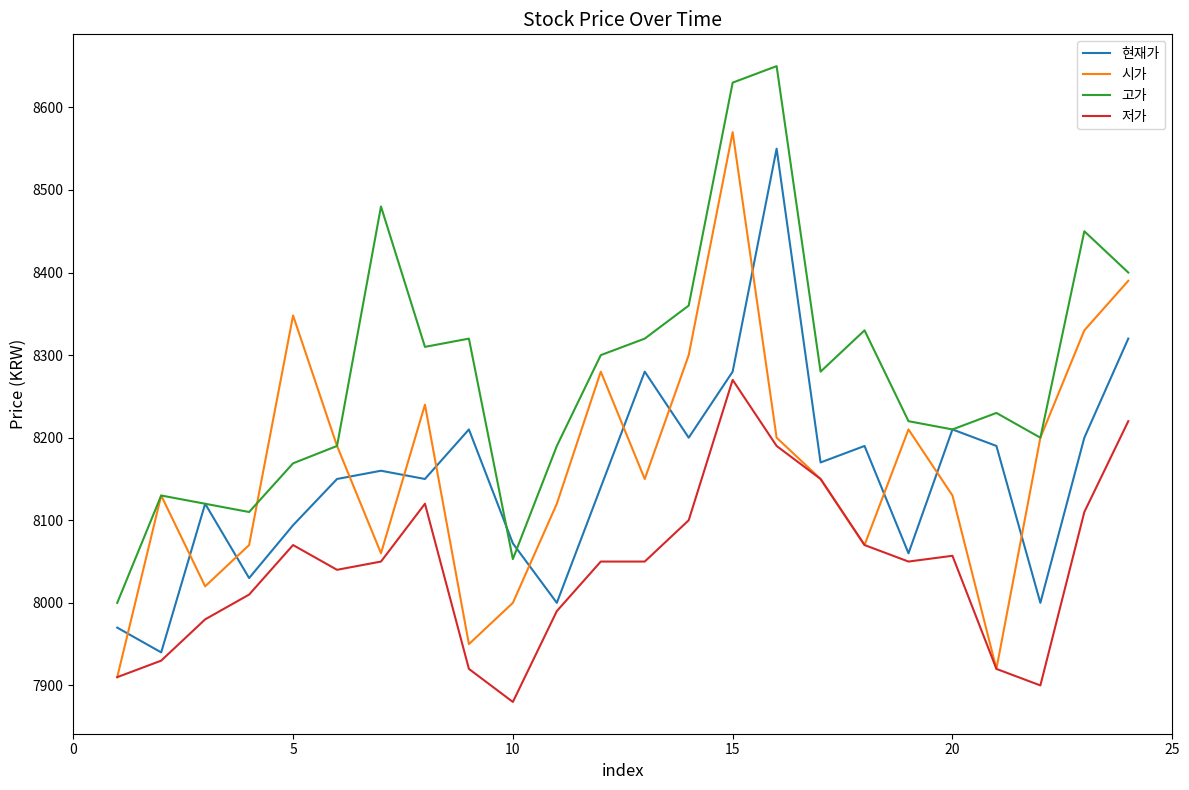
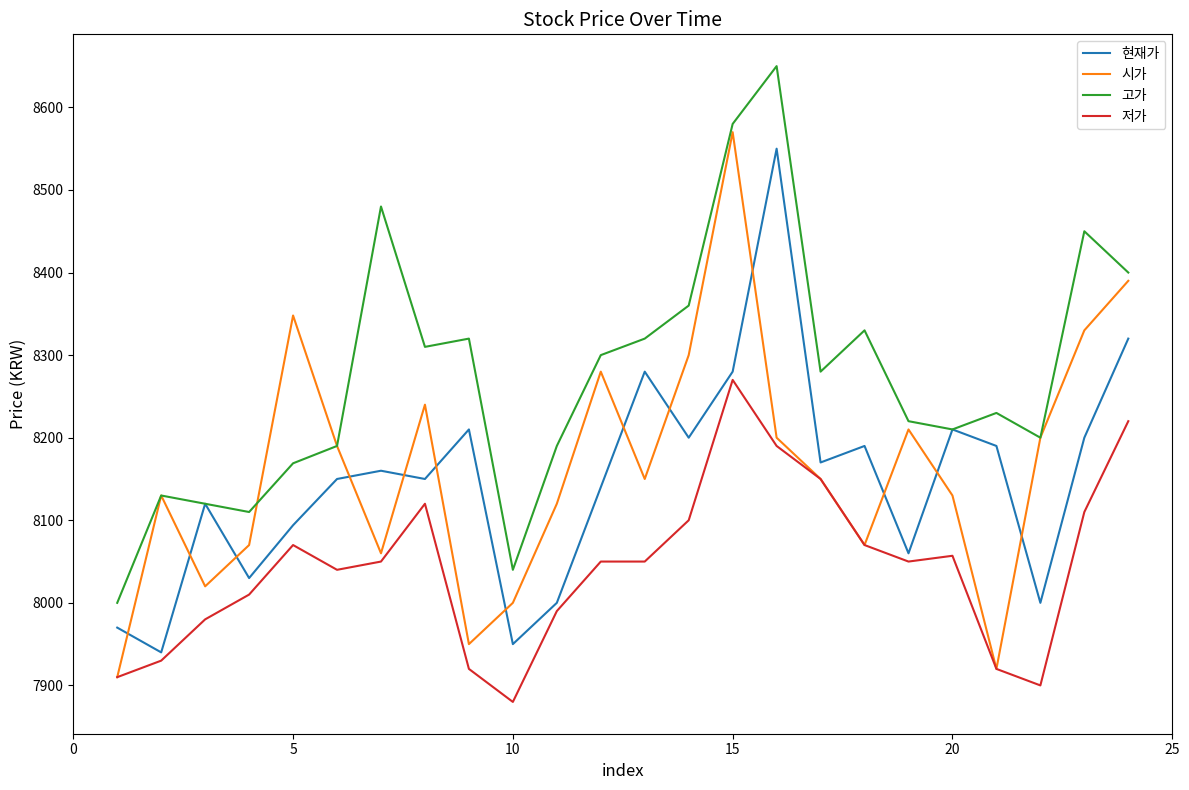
현재가, 10: 8070 -> 7950
고가, 10: 8050 -> 8040
고가, 15: 8630 -> 8580
